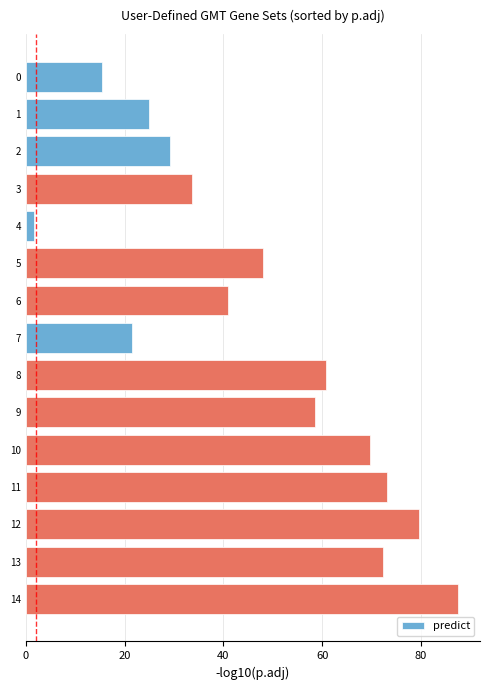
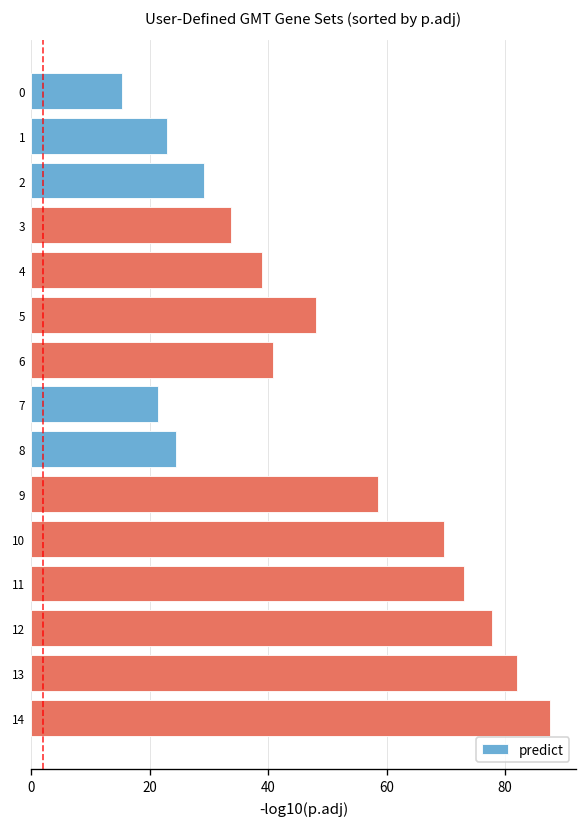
1: 25 -> 23
4: 2 -> 39
8: 61 -> 24
12: 80 -> 78
13: 72 -> 82
